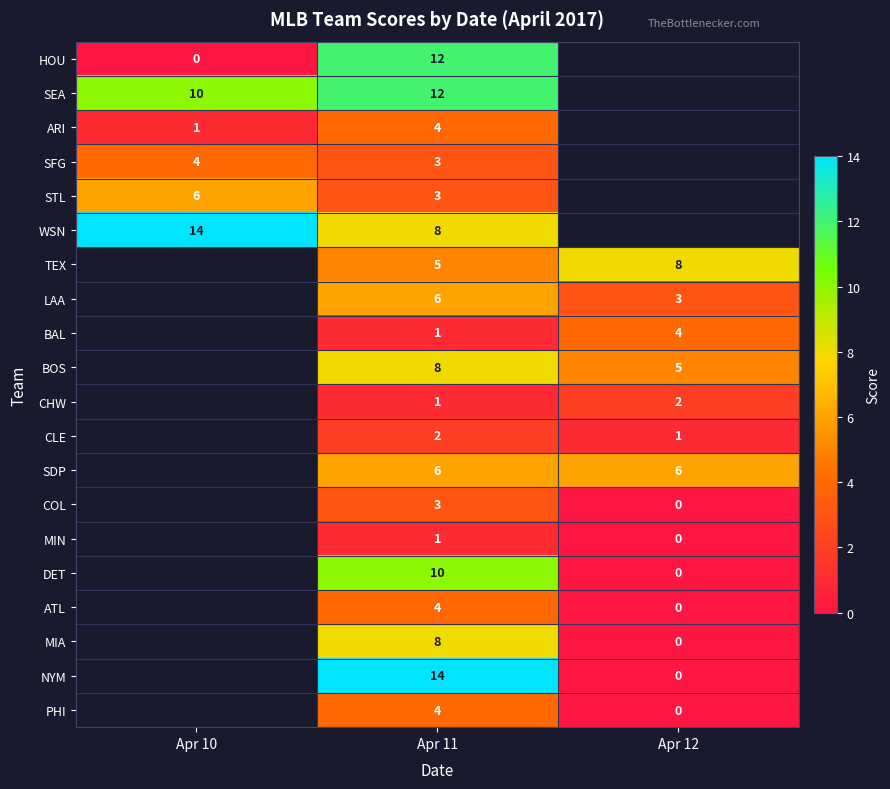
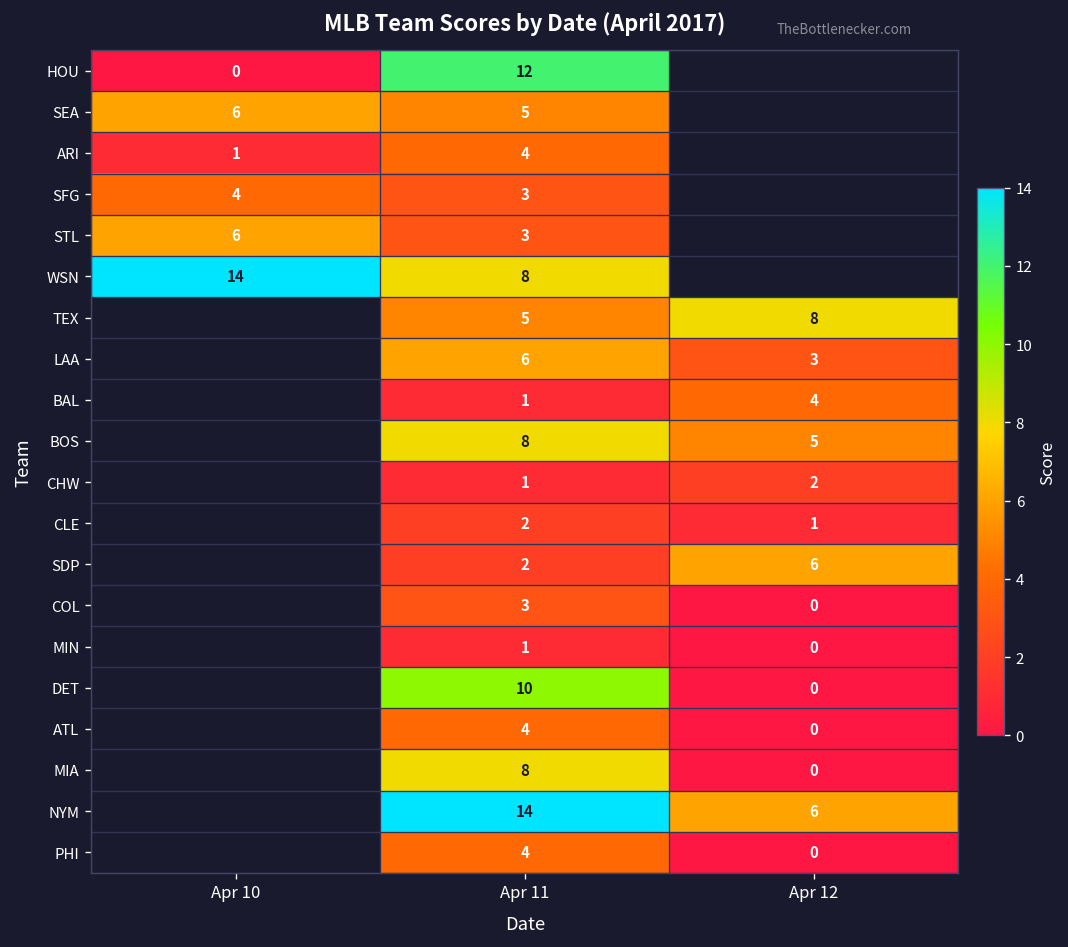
SEA, Apr 10: 10 -> 6
SEA, Apr 11: 12 -> 5
SDP, Apr 11: 6 -> 2
NYM, Apr 12: 0 -> 6
